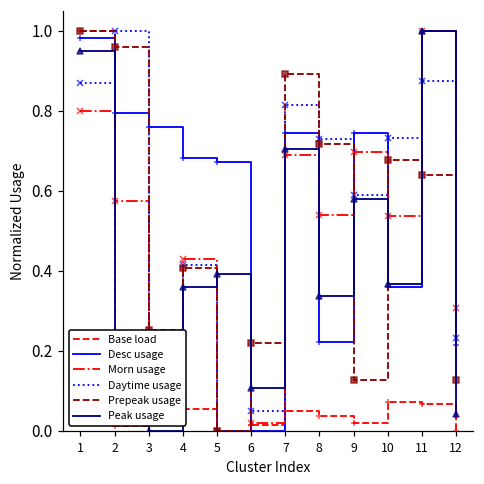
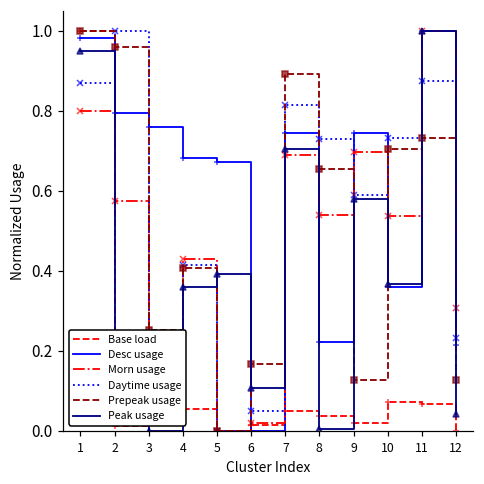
Prepeak usage, 6: 0.22 -> 0.17
Prepeak usage, 8: 0.72 -> 0.66
Peak usage, 8: 0.34 -> 0.00
Prepeak usage, 10: 0.68 -> 0.70
Prepeak usage, 11: 0.64 -> 0.73
